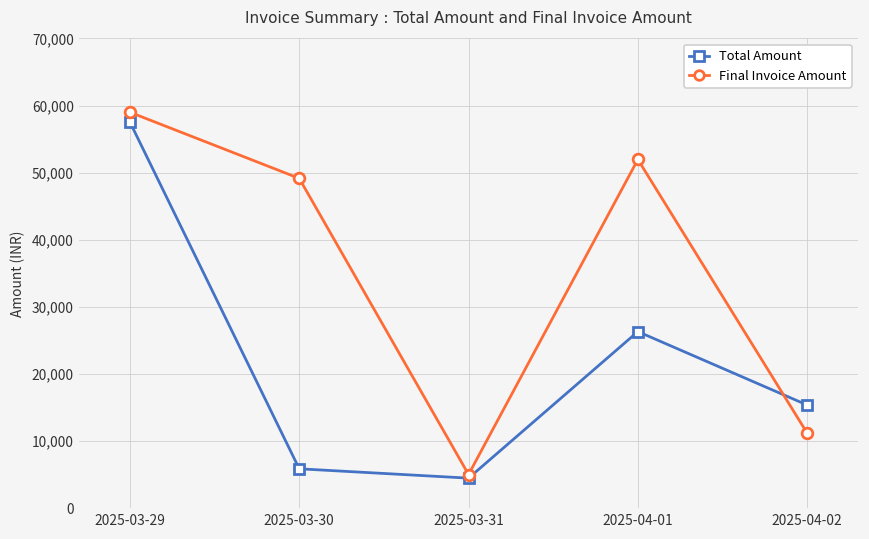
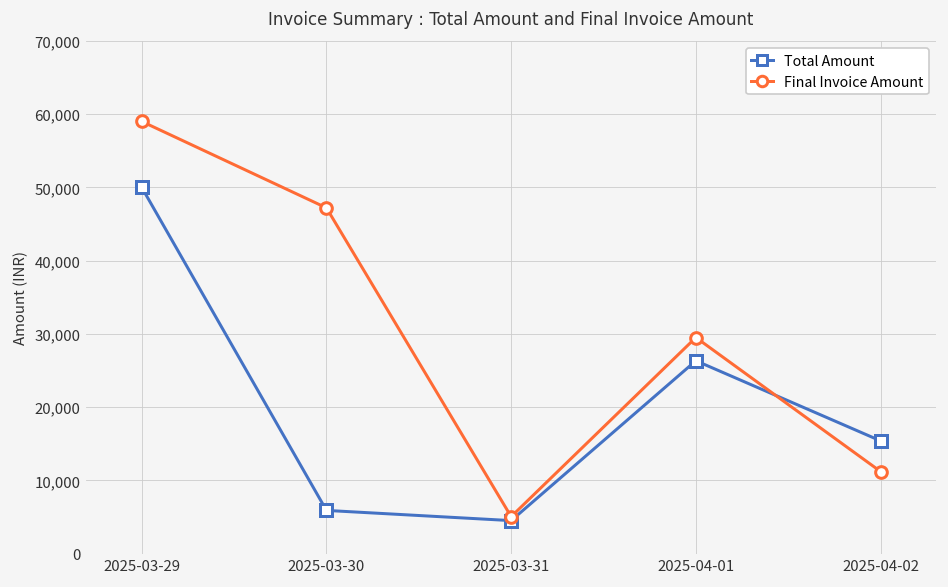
Total Amount, 2025-03-29: 58,000 -> 50,000
Final Invoice Amount, 2025-03-30: 49,000 -> 47,000
Final Invoice Amount, 2025-04-01: 52,000 -> 30,000
